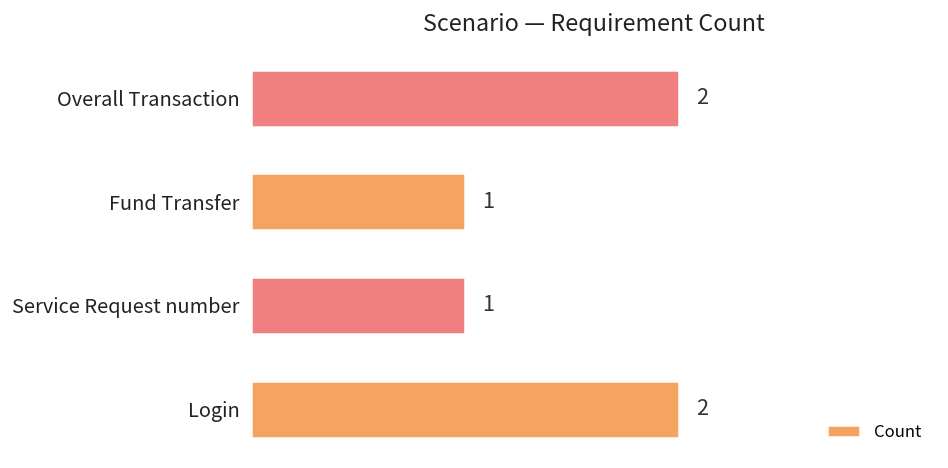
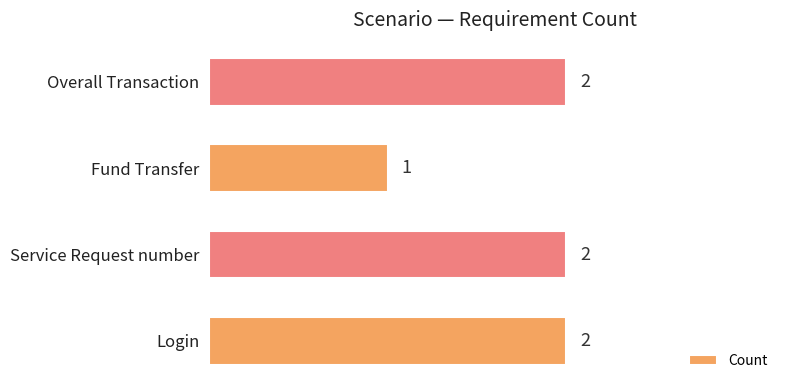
Service Request number: 1 -> 2
